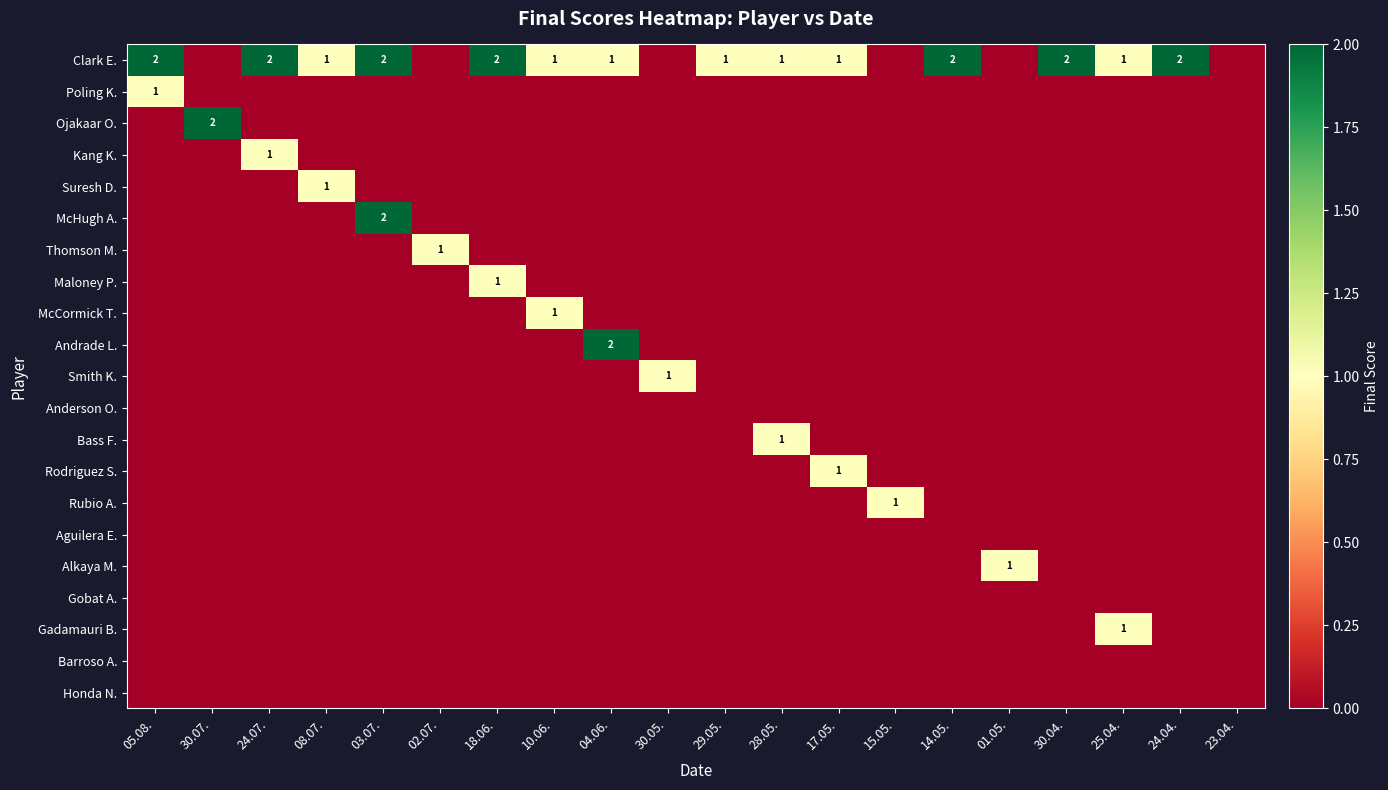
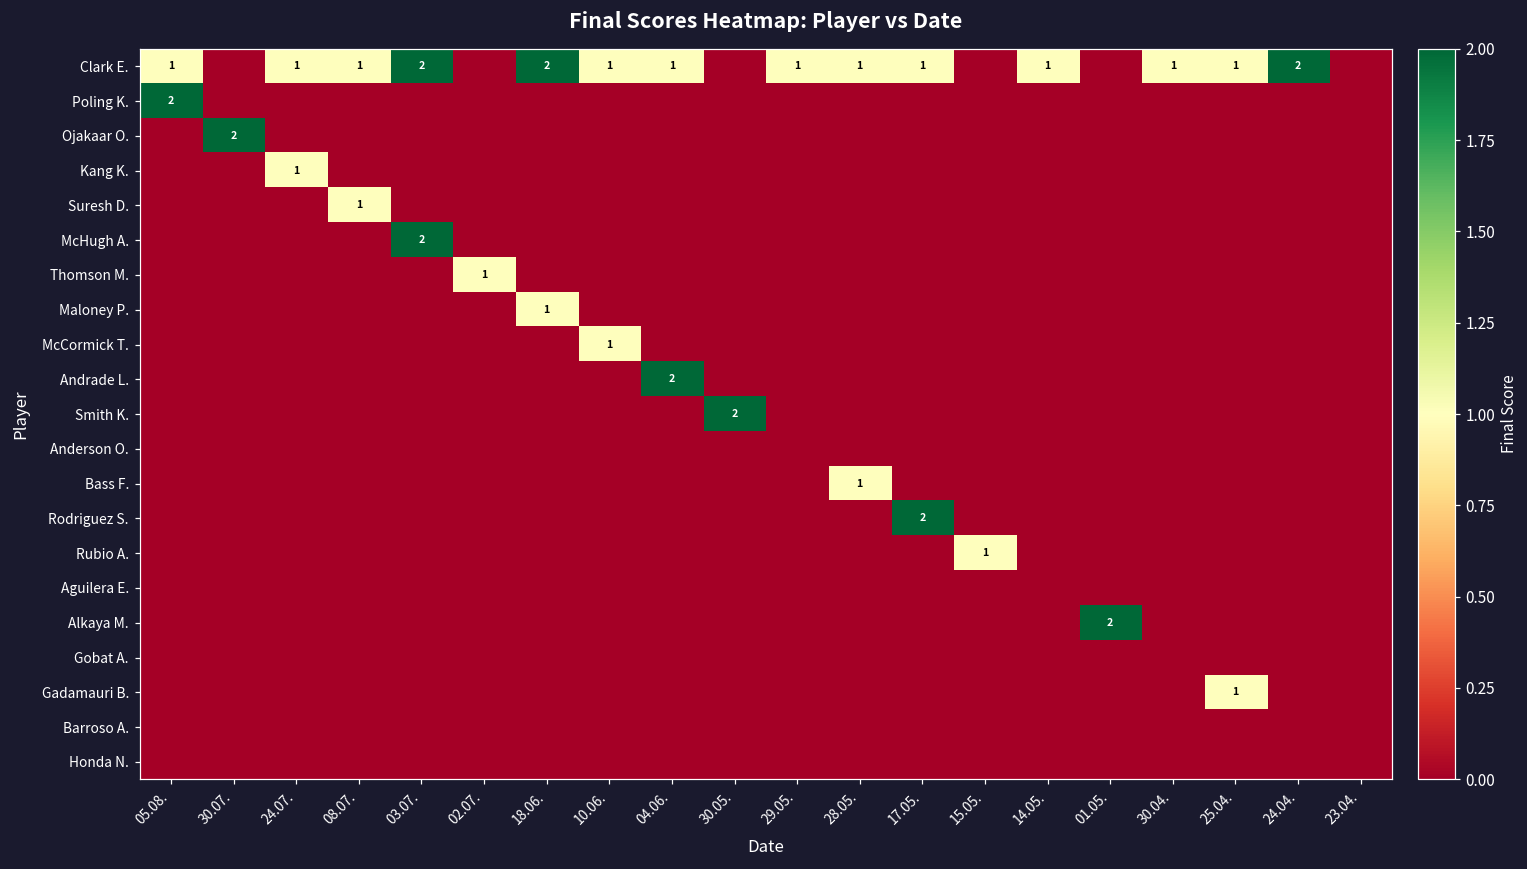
Clark E., 05.08.: 2 -> 1
Clark E., 24.07.: 2 -> 1
Clark E., 14.05.: 2 -> 1
Clark E., 30.04.: 2 -> 1
Poling K., 05.08.: 1 -> 2
Smith K., 30.05.: 1 -> 2
Rodriguez S., 17.05.: 1 -> 2
Alkaya M., 01.05.: 1 -> 2
